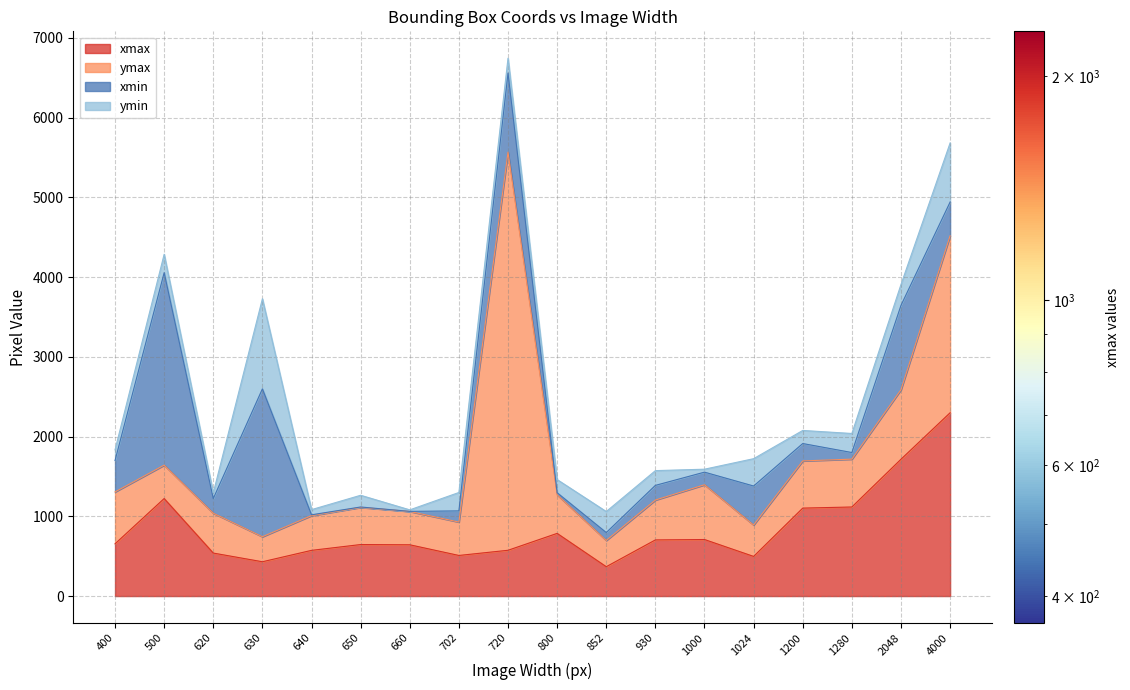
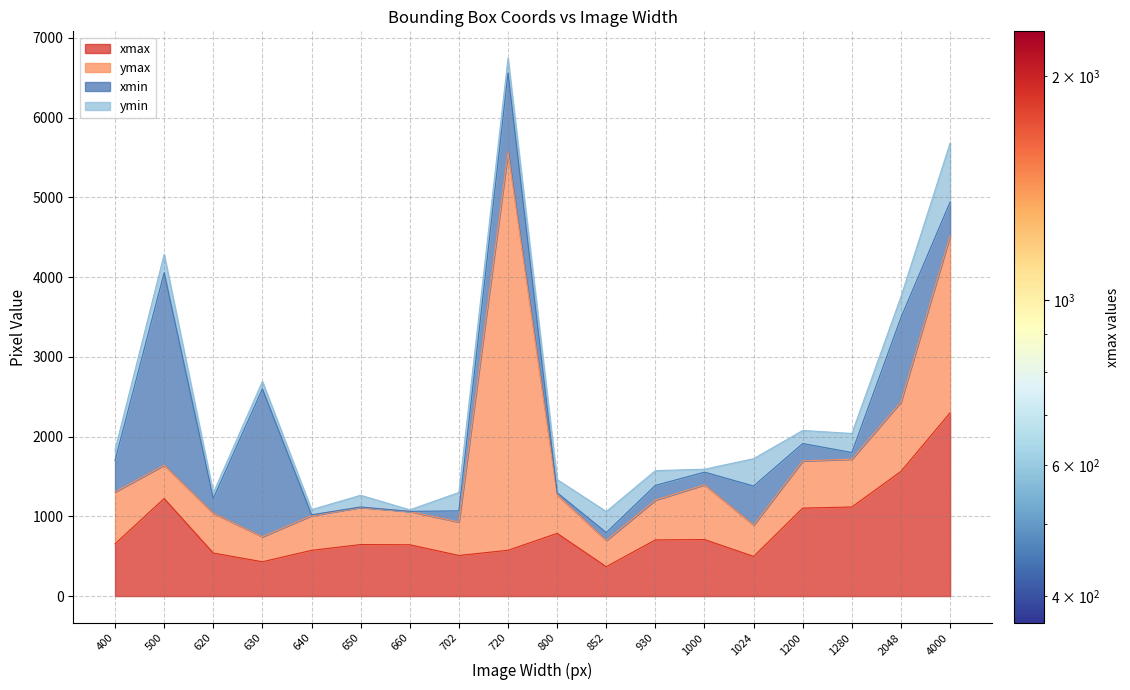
ymin, 630: 1100 -> 100
xmax, 2048: 1700 -> 1600
